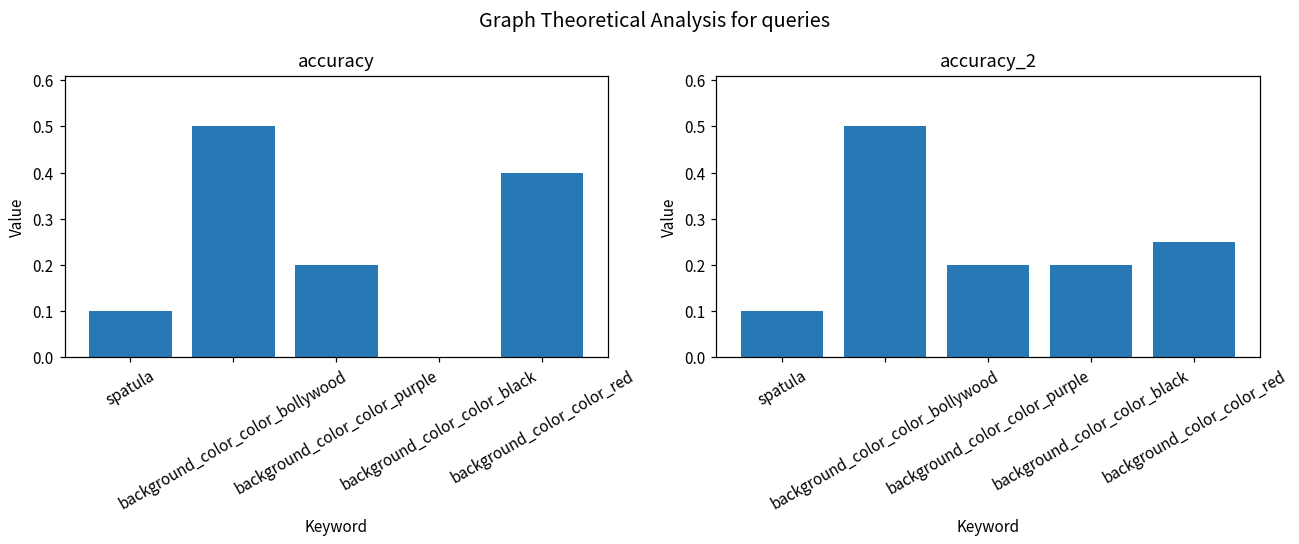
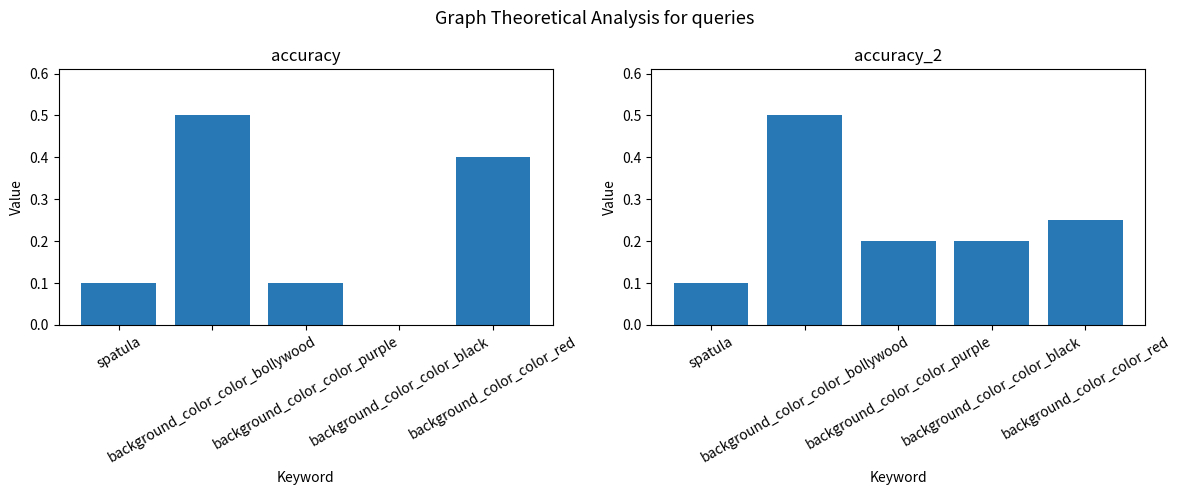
accuracy, background_color_color_purple: 0.2 -> 0.1
